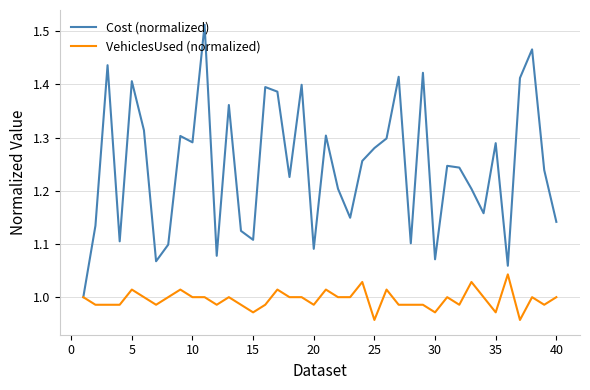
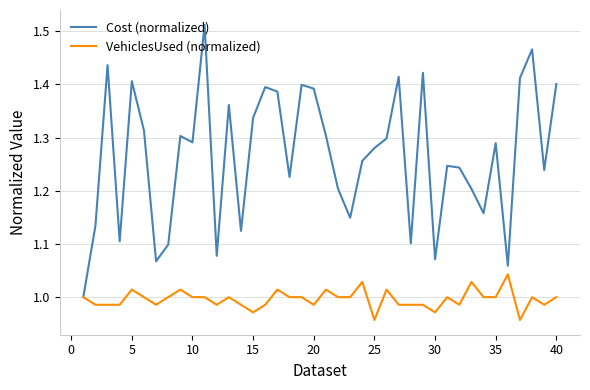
Cost (normalized), 15: 1.11 -> 1.34
Cost (normalized), 20: 1.09 -> 1.39
VehiclesUsed (normalized), 35: 0.97 -> 1.00
Cost (normalized), 40: 1.14 -> 1.40
